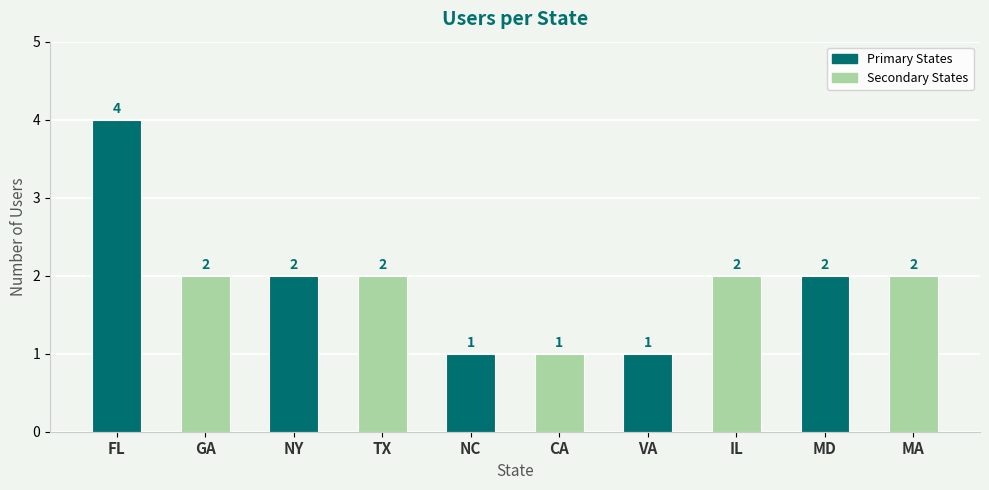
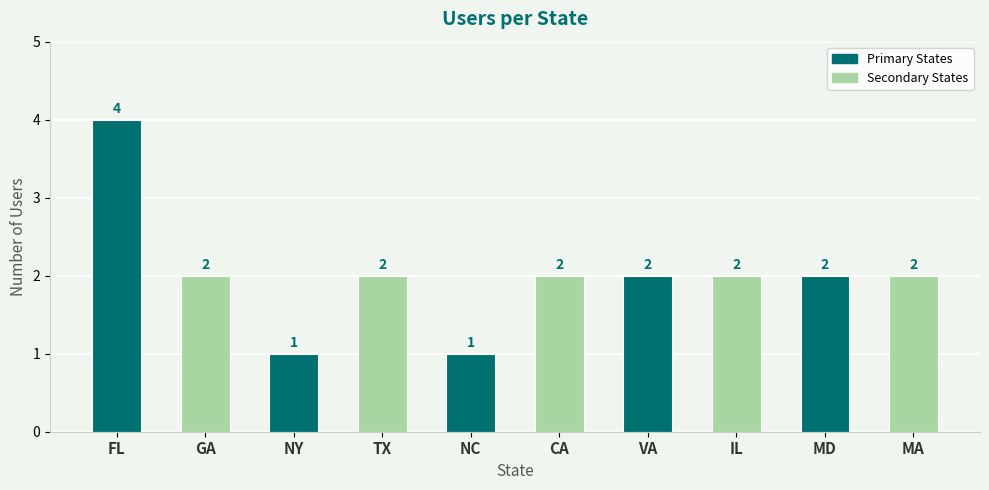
NY: 2 -> 1
CA: 1 -> 2
VA: 1 -> 2
